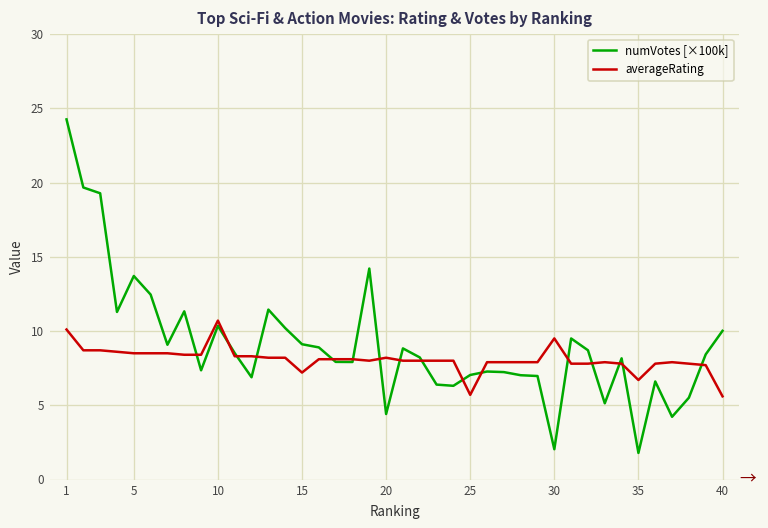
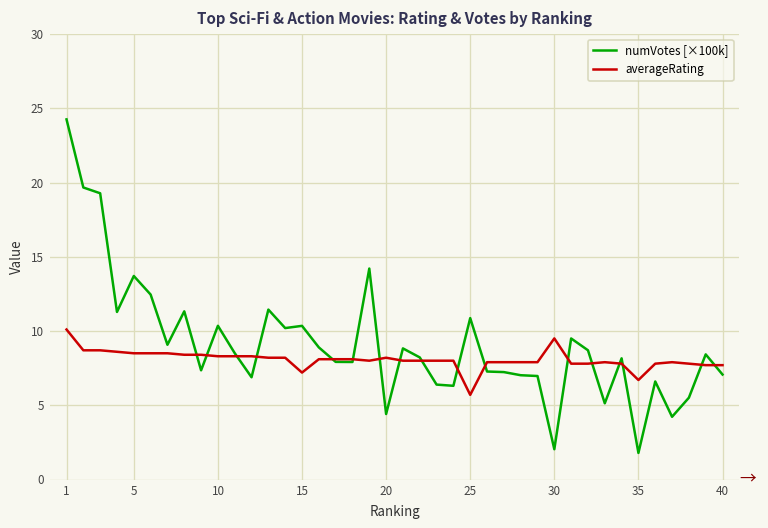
averageRating, 10: 10.7 -> 8.3
numVotes [×100k], 15: 9.1 -> 10.3
numVotes [×100k], 25: 7.0 -> 10.9
numVotes [×100k], 40: 10.0 -> 7.1
averageRating, 40: 5.6 -> 7.7
